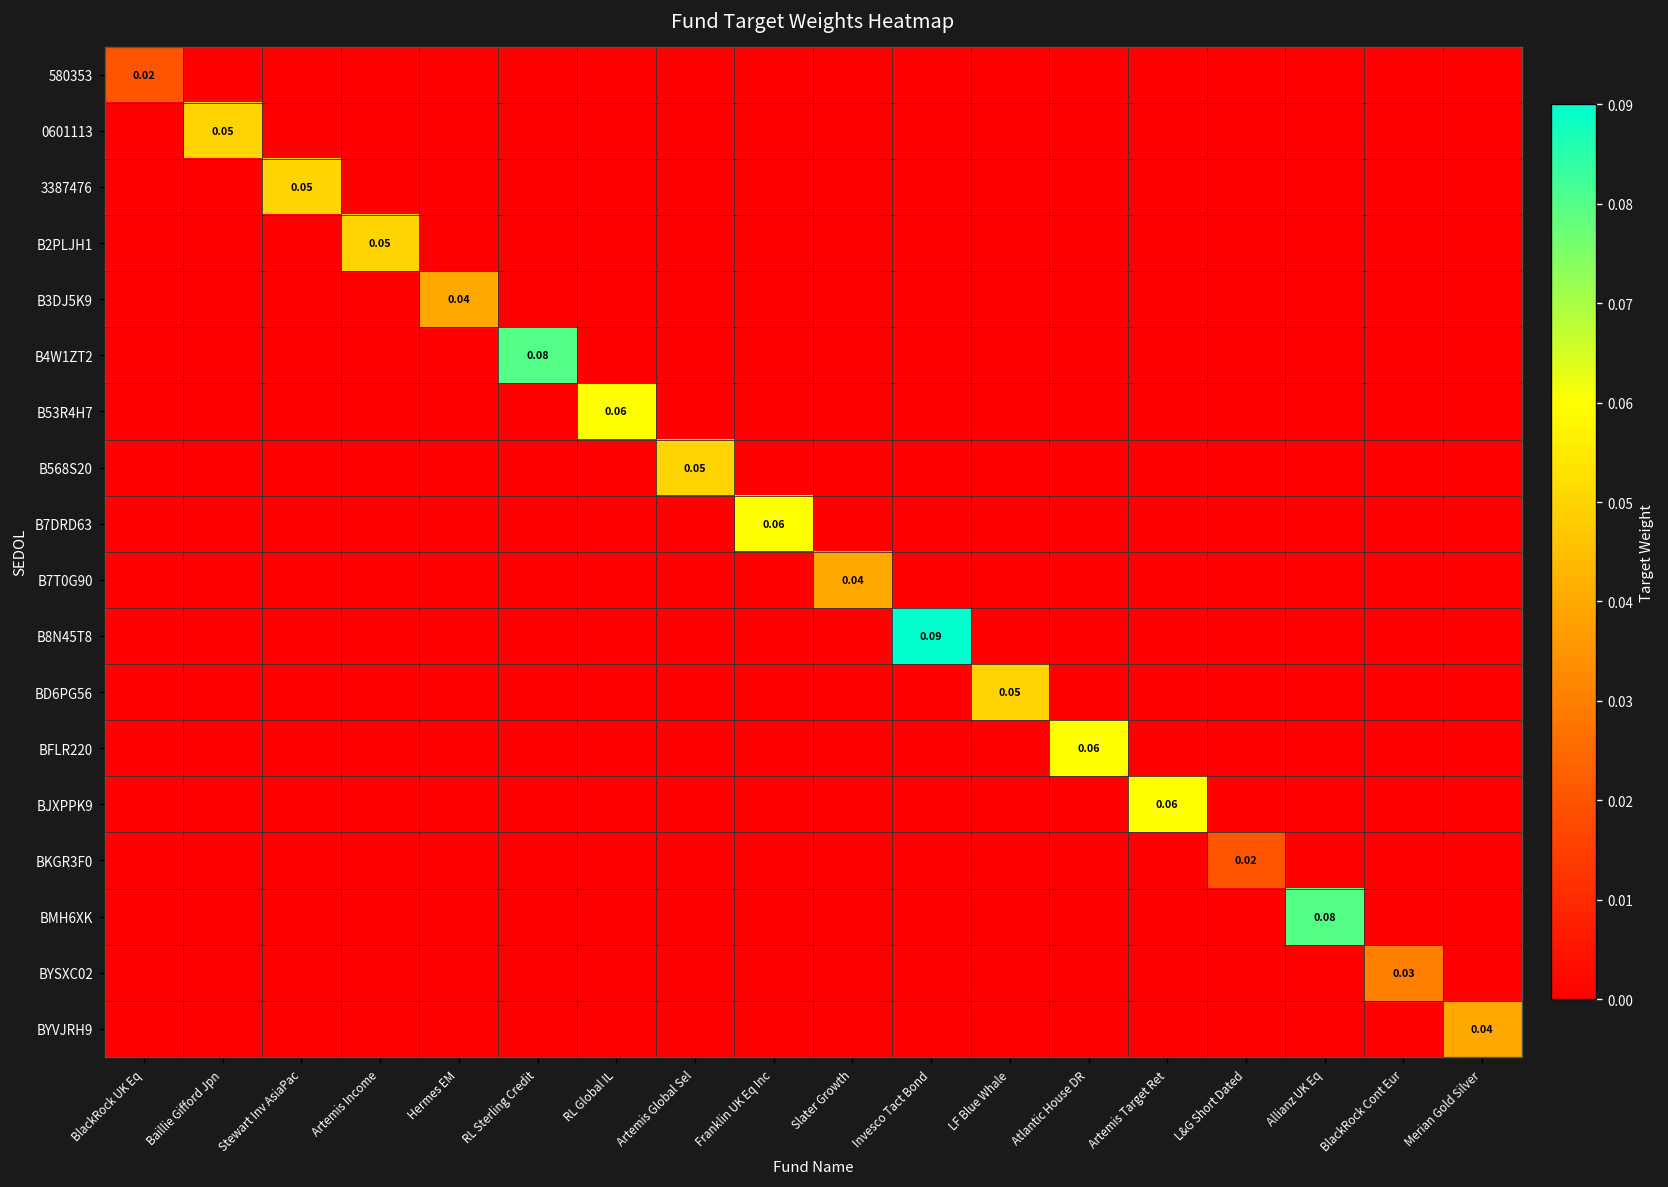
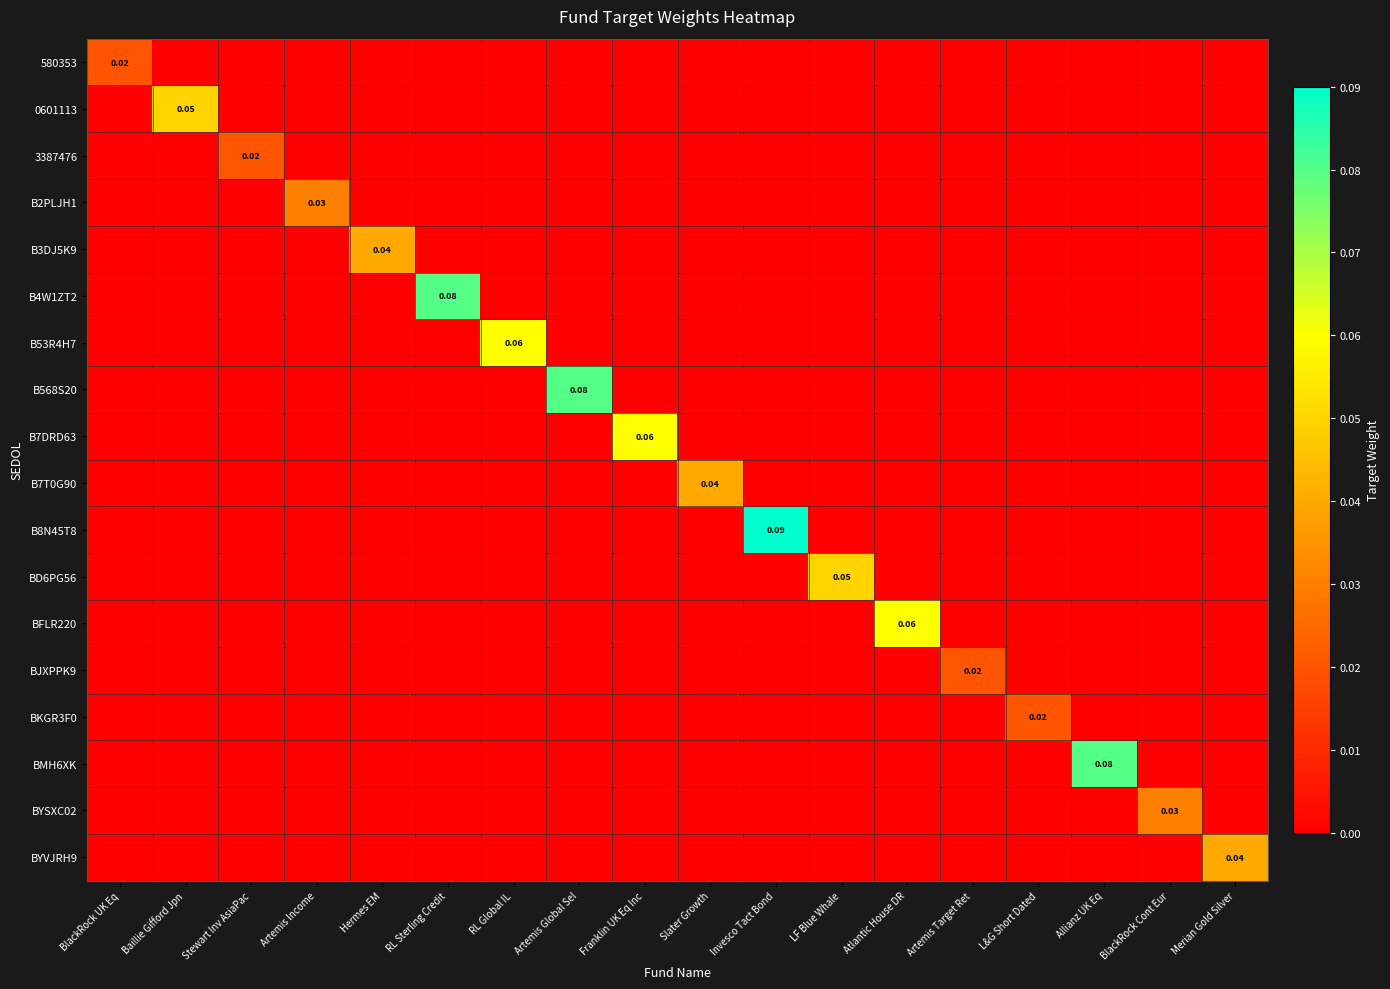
3387476, Stewart Inv AsiaPac: 0.05 -> 0.02
B2PLJH1, Artemis Income: 0.05 -> 0.03
B568S20, Artemis Global Sel: 0.05 -> 0.08
BJXPPK9, Artemis Target Ret: 0.06 -> 0.02
